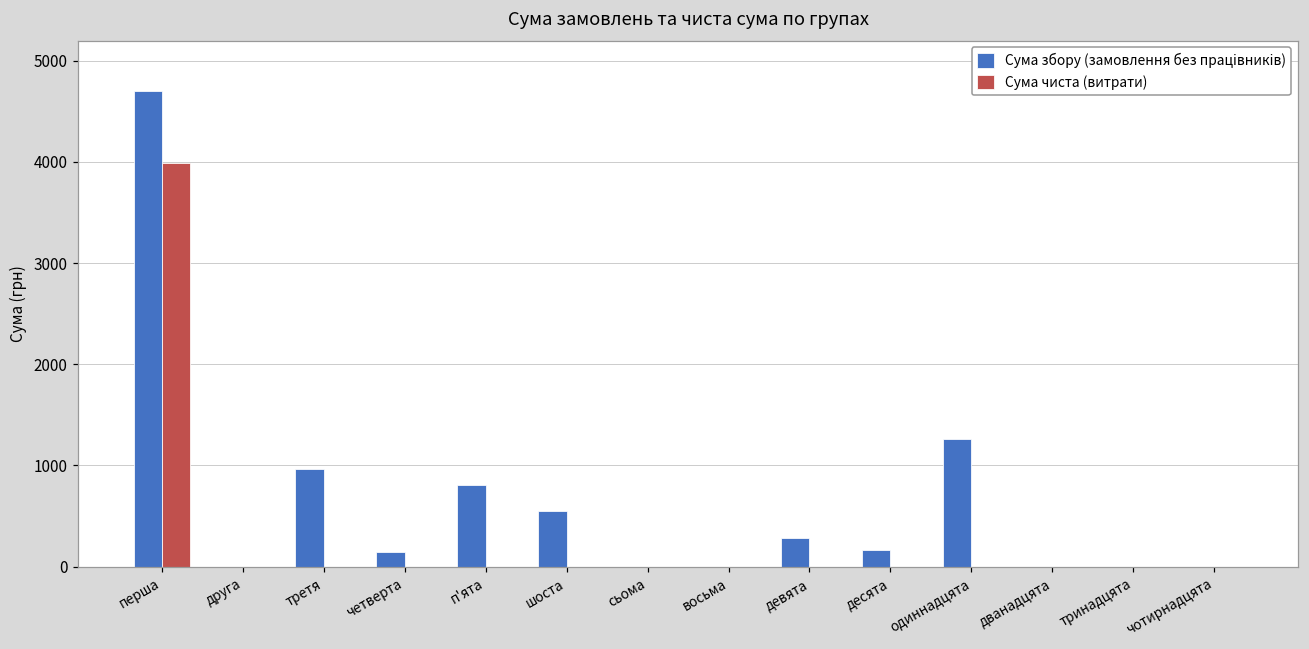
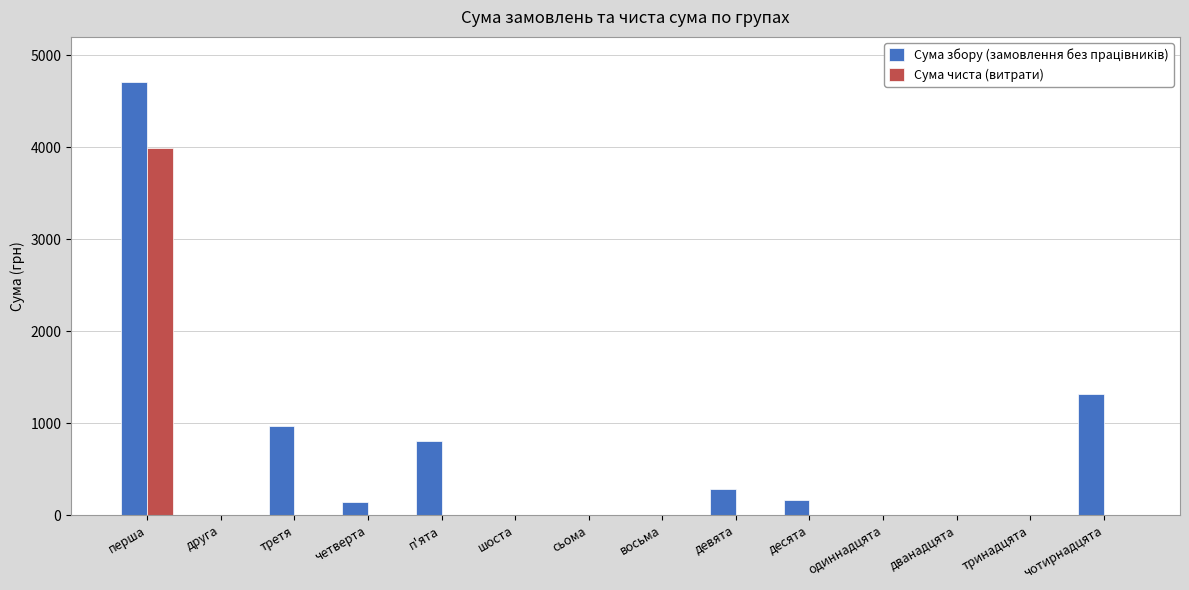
Сума збору (замовлення без працівників), шоста: 600 -> 0
Сума збору (замовлення без працівників), одиннадцята: 1300 -> 0
Сума збору (замовлення без працівників), чотирнадцята: 0 -> 1300
